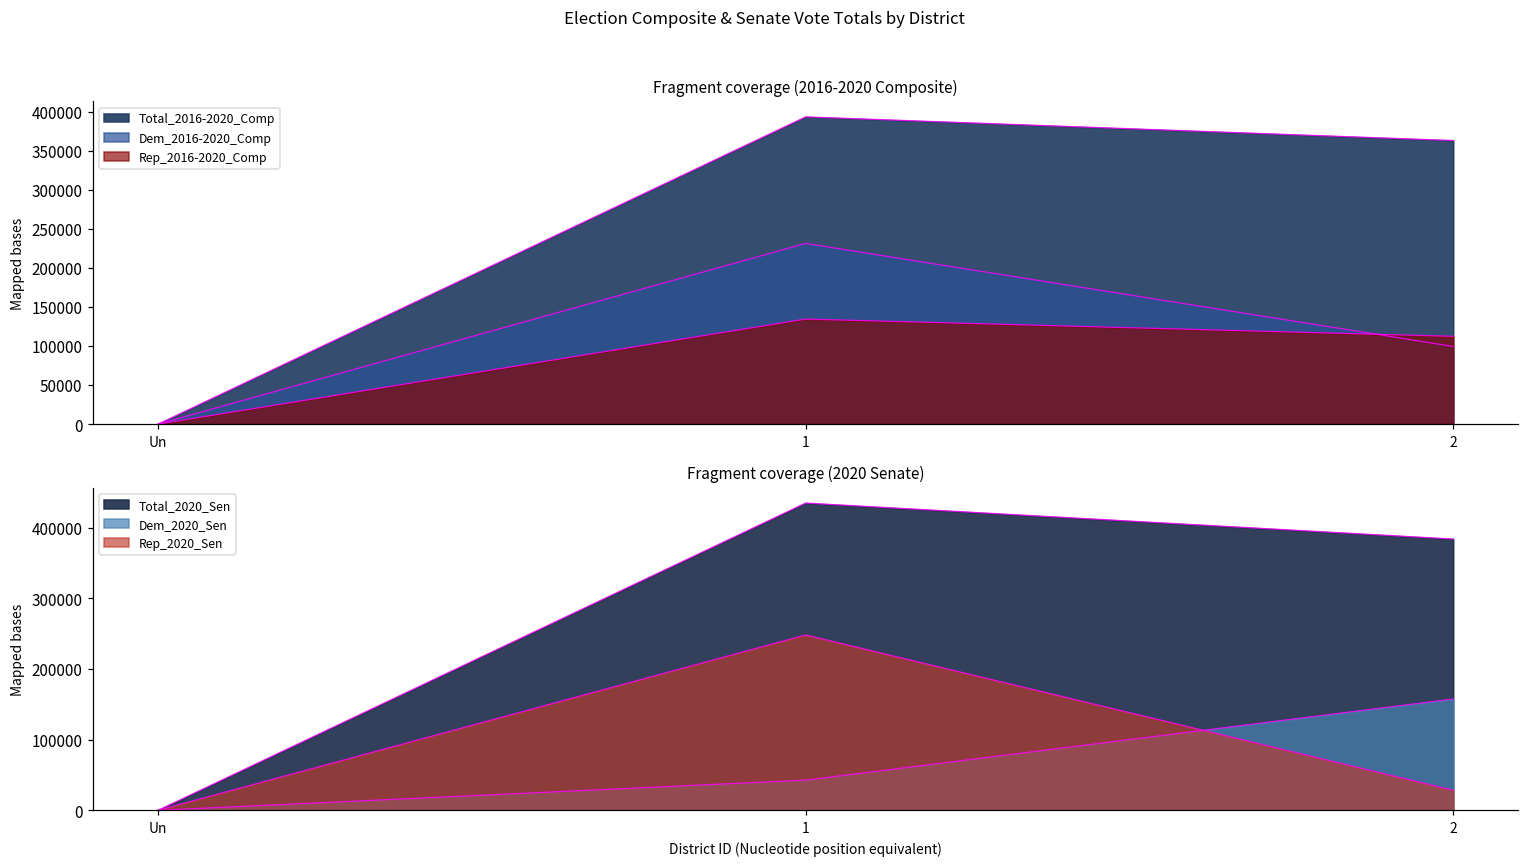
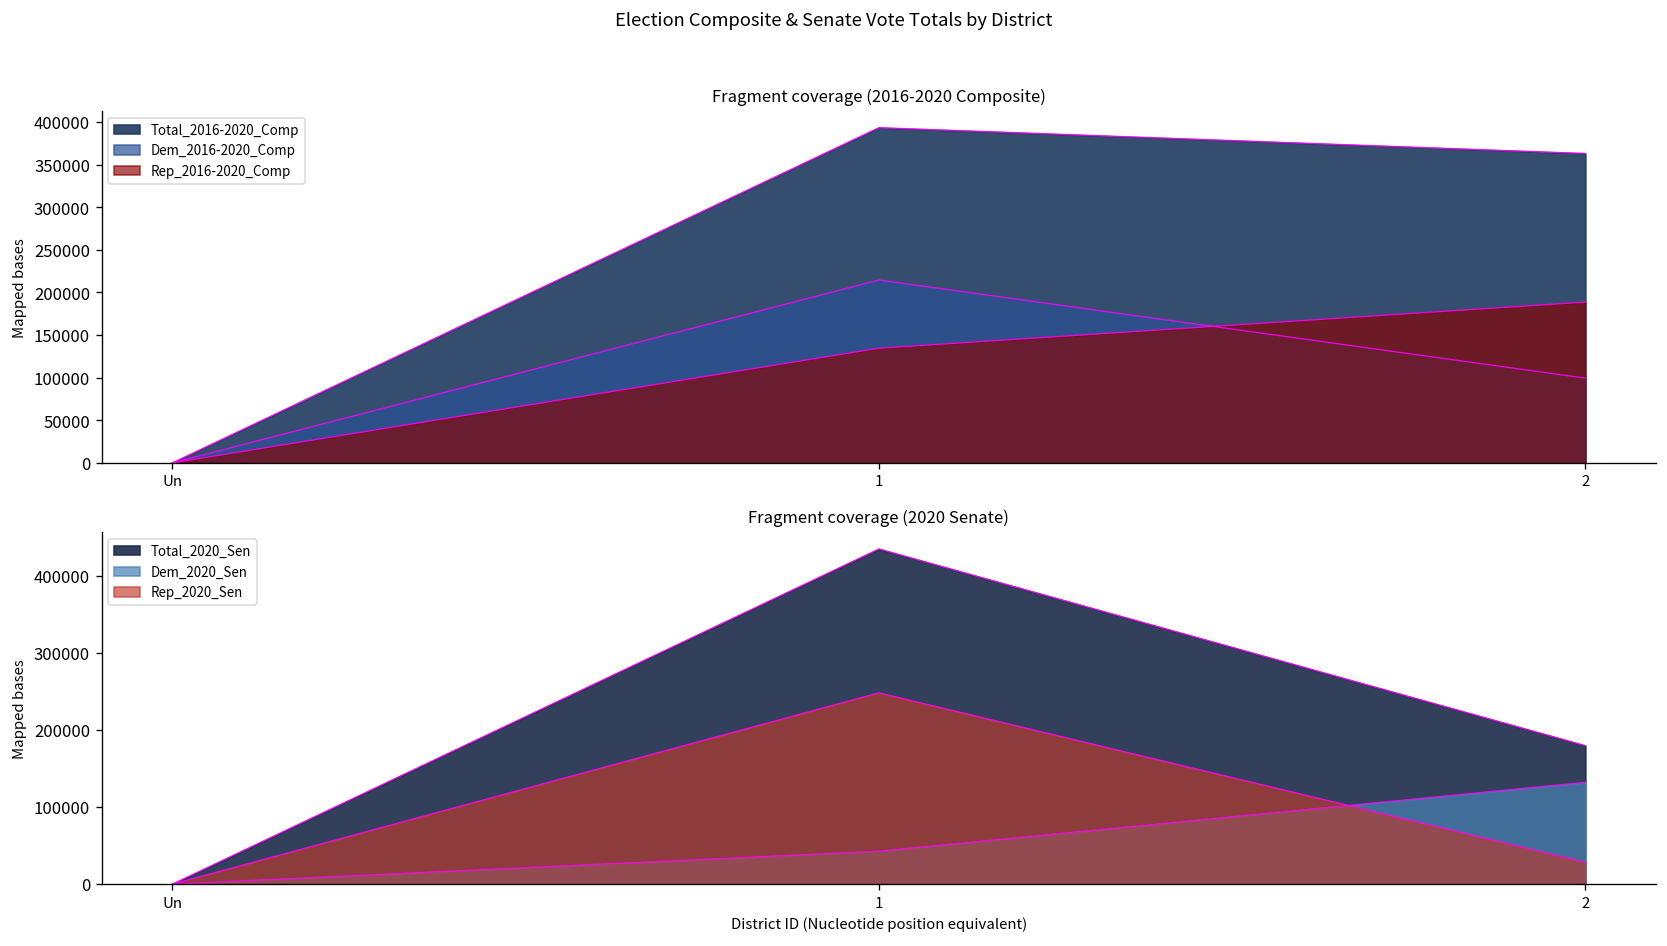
Fragment coverage (2016-2020 Composite), Dem_2016-2020_Comp, 1: 230000 -> 210000
Fragment coverage (2016-2020 Composite), Rep_2016-2020_Comp, 2: 110000 -> 190000
Fragment coverage (2020 Senate), Total_2020_Sen, 2: 380000 -> 180000
Fragment coverage (2020 Senate), Dem_2020_Sen, 2: 160000 -> 130000
